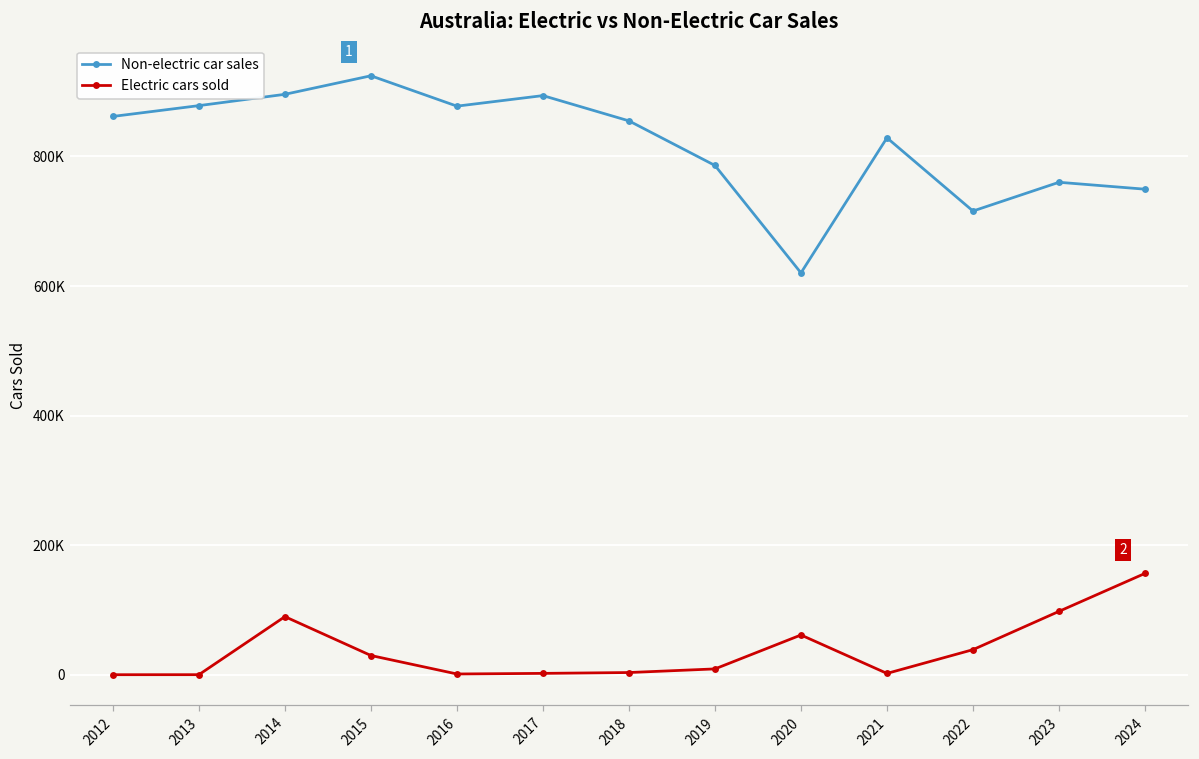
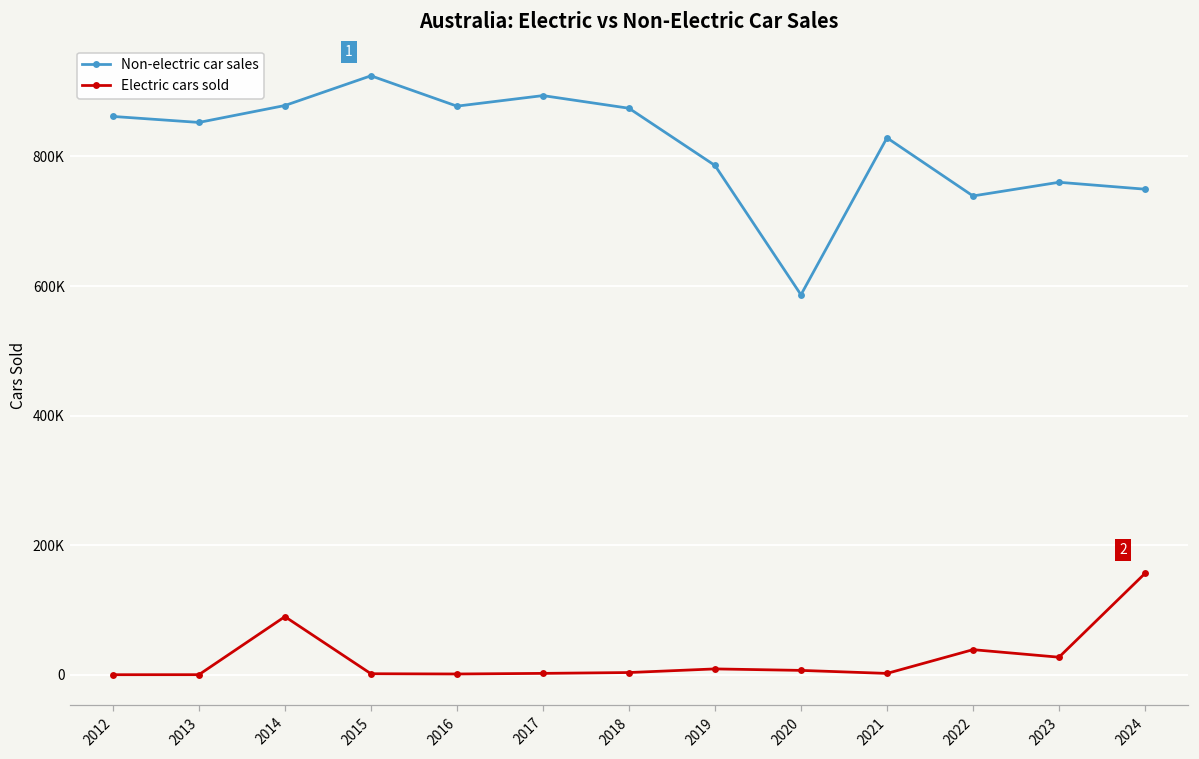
Non-electric car sales, 2013: 880000 -> 850000
Non-electric car sales, 2014: 900000 -> 880000
Electric cars sold, 2015: 30000 -> 0
Non-electric car sales, 2018: 850000 -> 870000
Non-electric car sales, 2020: 620000 -> 590000
Electric cars sold, 2020: 60000 -> 10000
Non-electric car sales, 2022: 720000 -> 740000
Electric cars sold, 2023: 100000 -> 30000
